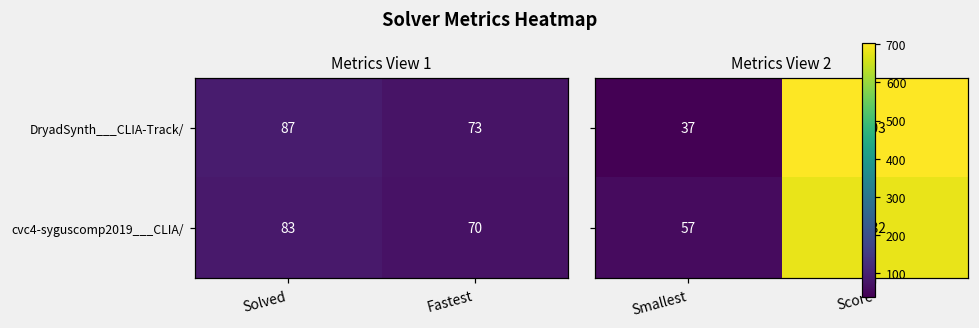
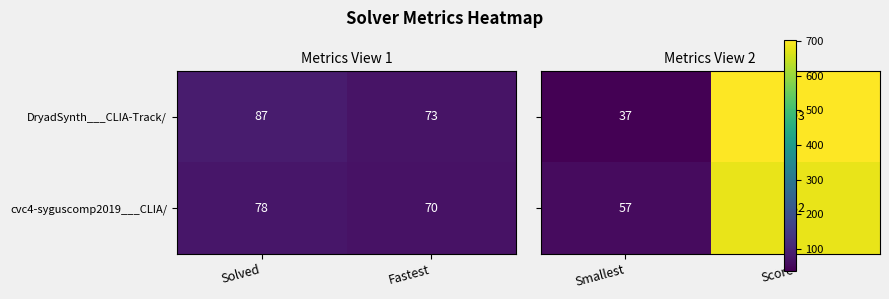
Metrics View 1, cvc4-syguscomp2019___CLIA/, Solved: 83 -> 78
